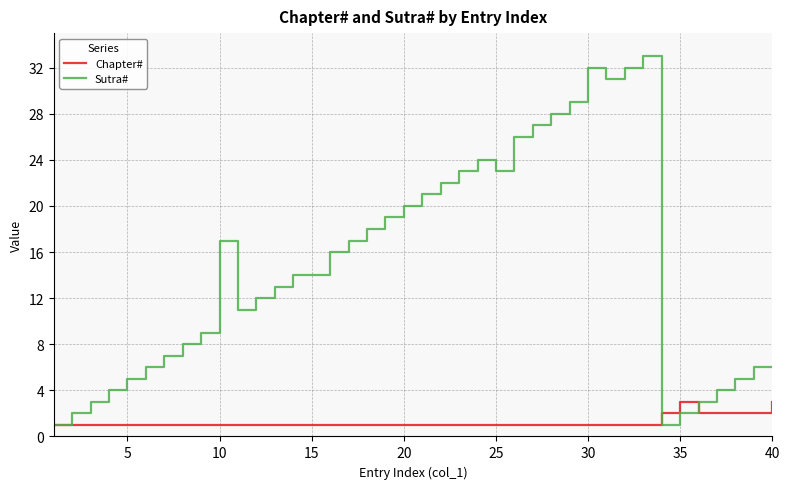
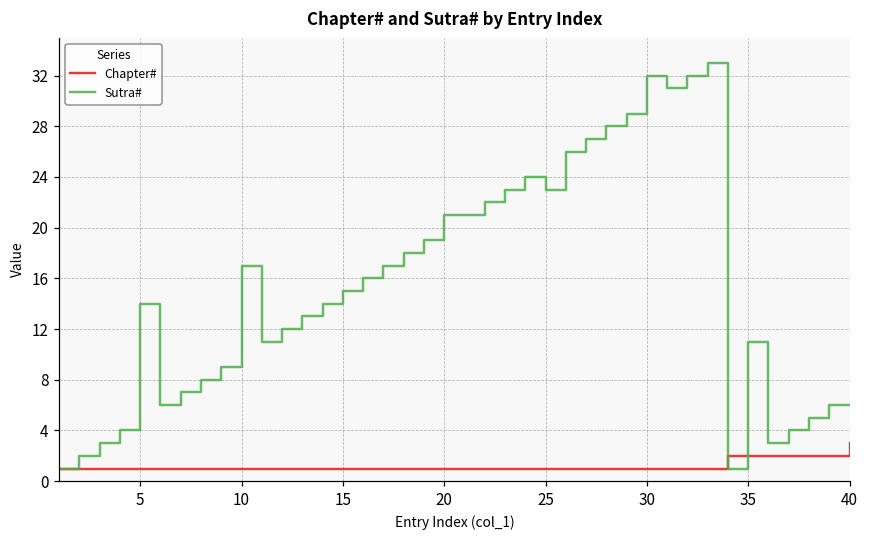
Sutra#, 5: 5 -> 14
Sutra#, 15: 14 -> 15
Sutra#, 20: 20 -> 21
Chapter#, 35: 3 -> 2
Sutra#, 35: 2 -> 11
